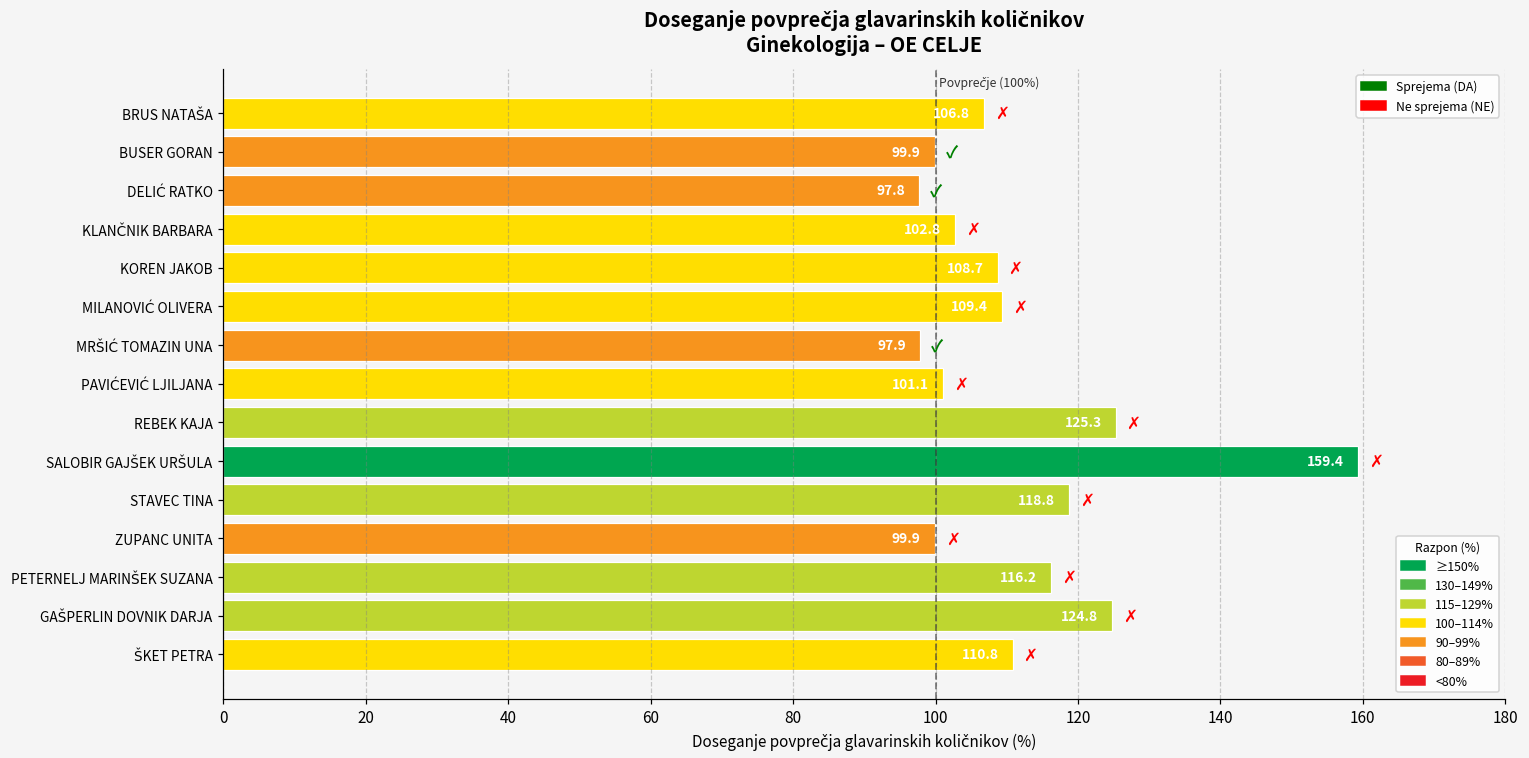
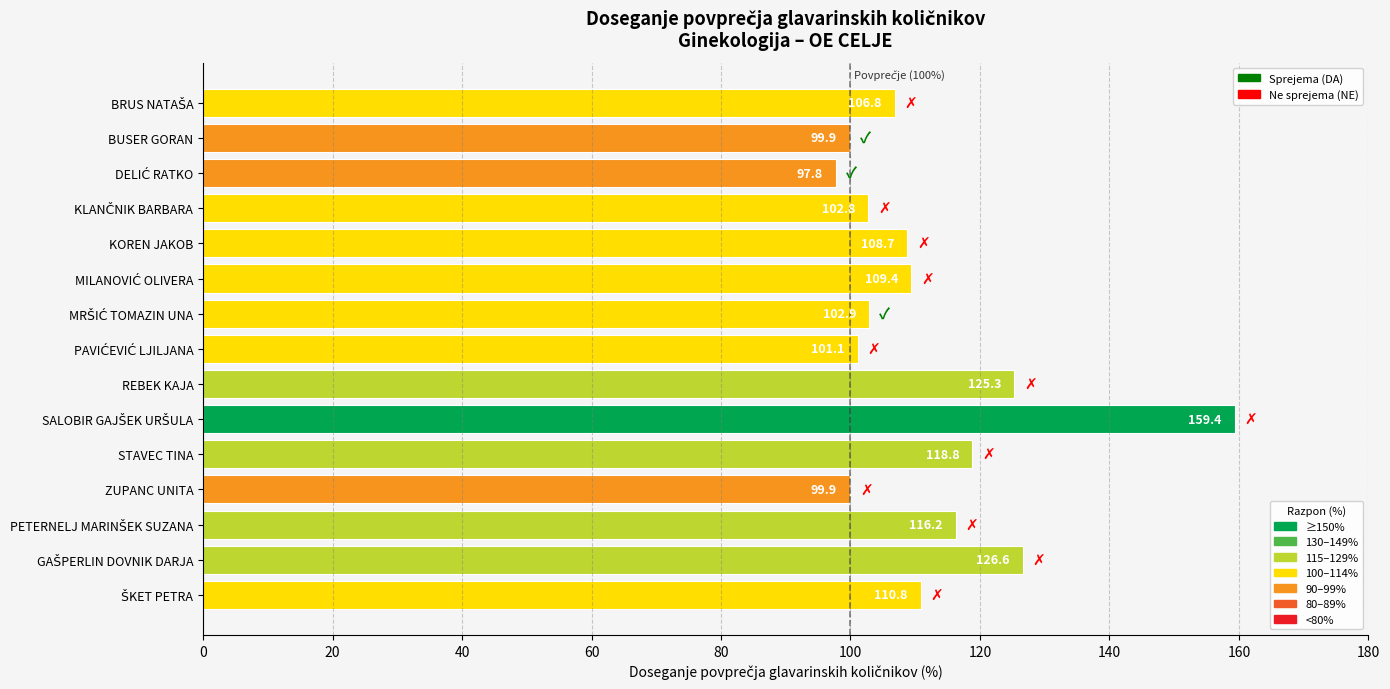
MRŠIĆ TOMAZIN UNA: 97.9 -> 102.9
GAŠPERLIN DOVNIK DARJA: 124.8 -> 126.6
